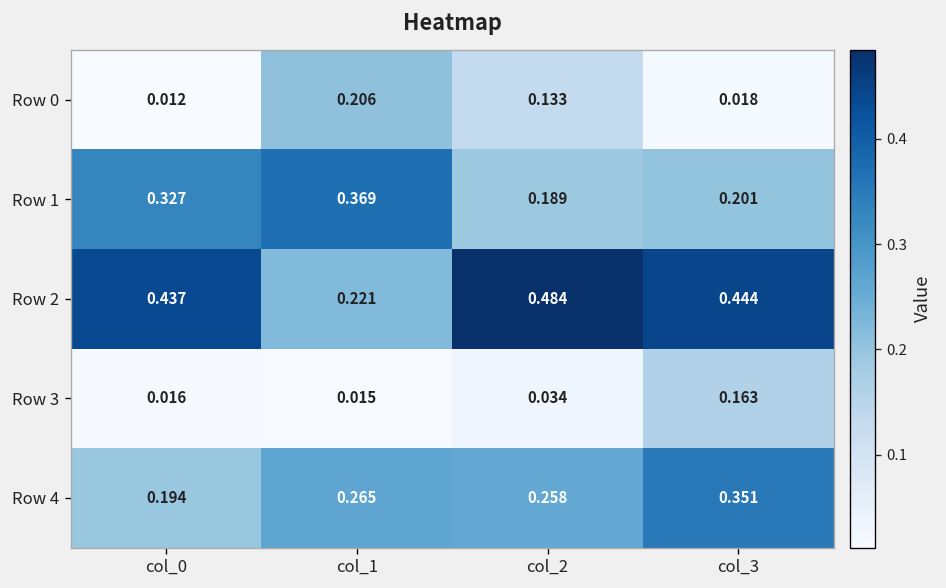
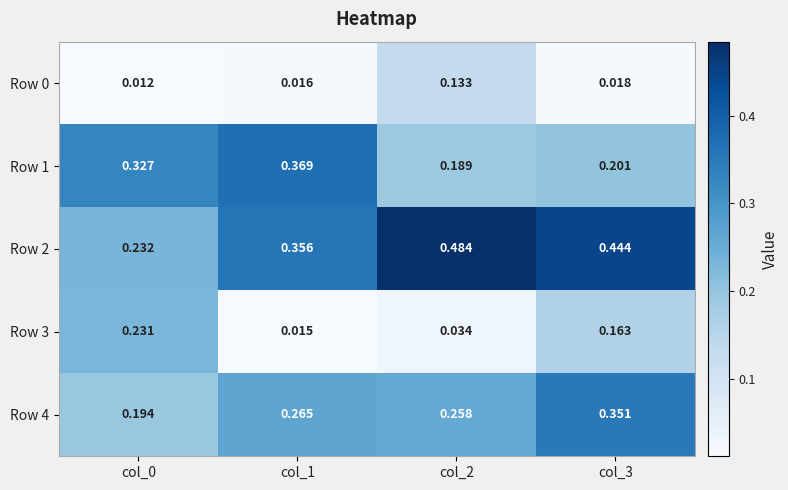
Row 0, col_1: 0.206 -> 0.016
Row 2, col_0: 0.437 -> 0.232
Row 2, col_1: 0.221 -> 0.356
Row 3, col_0: 0.016 -> 0.231
